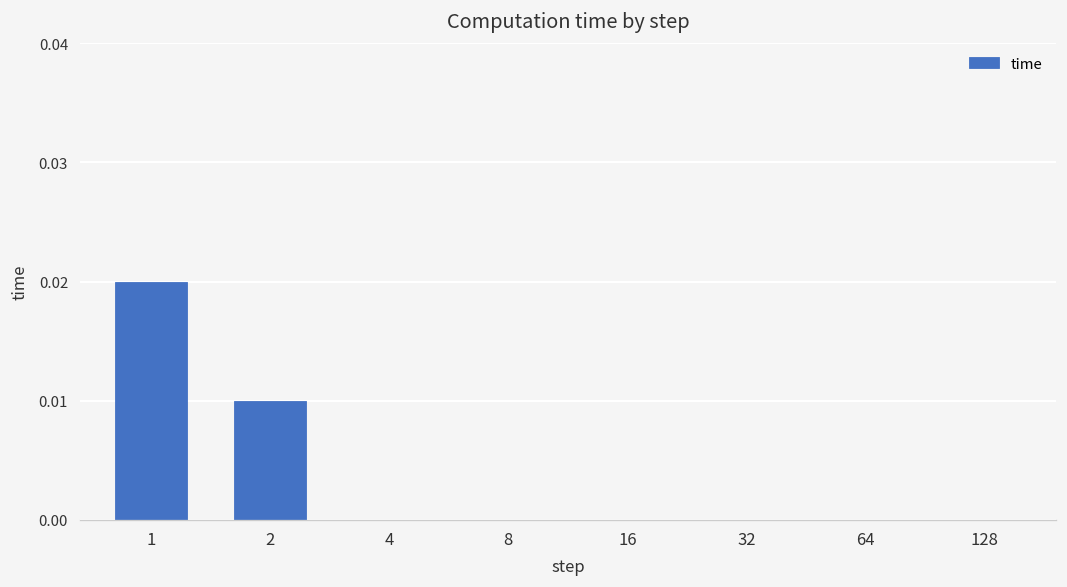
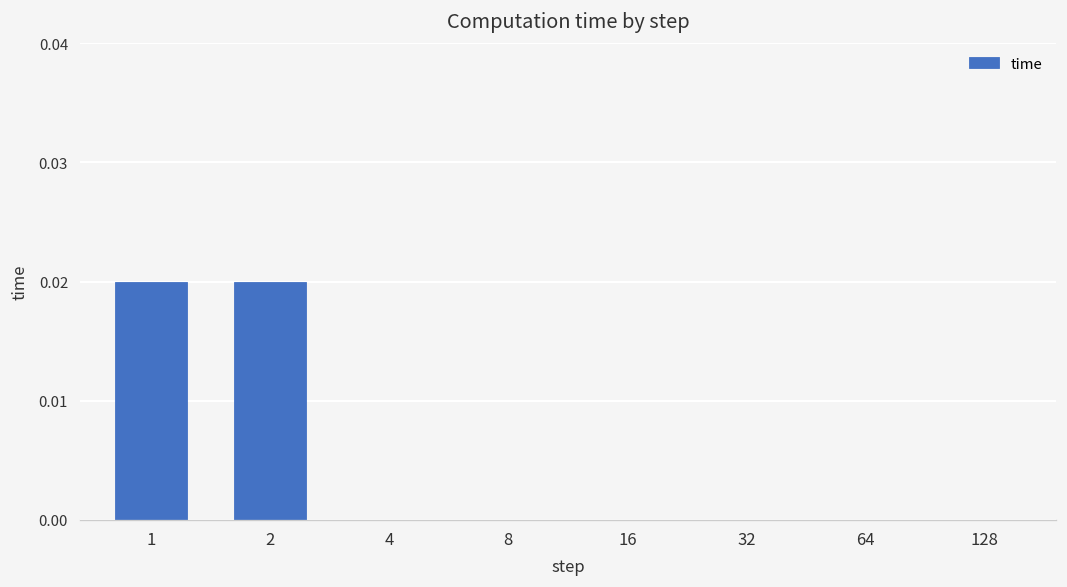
2: 0.01 -> 0.02
